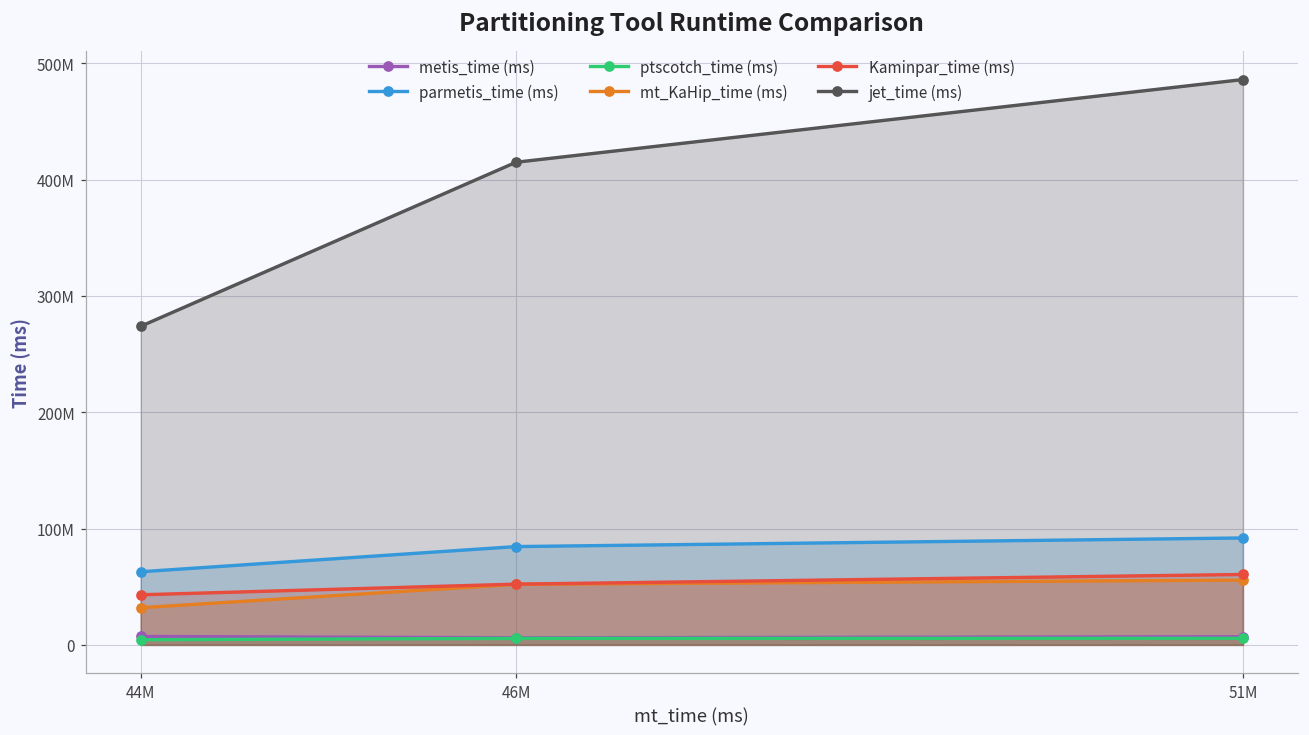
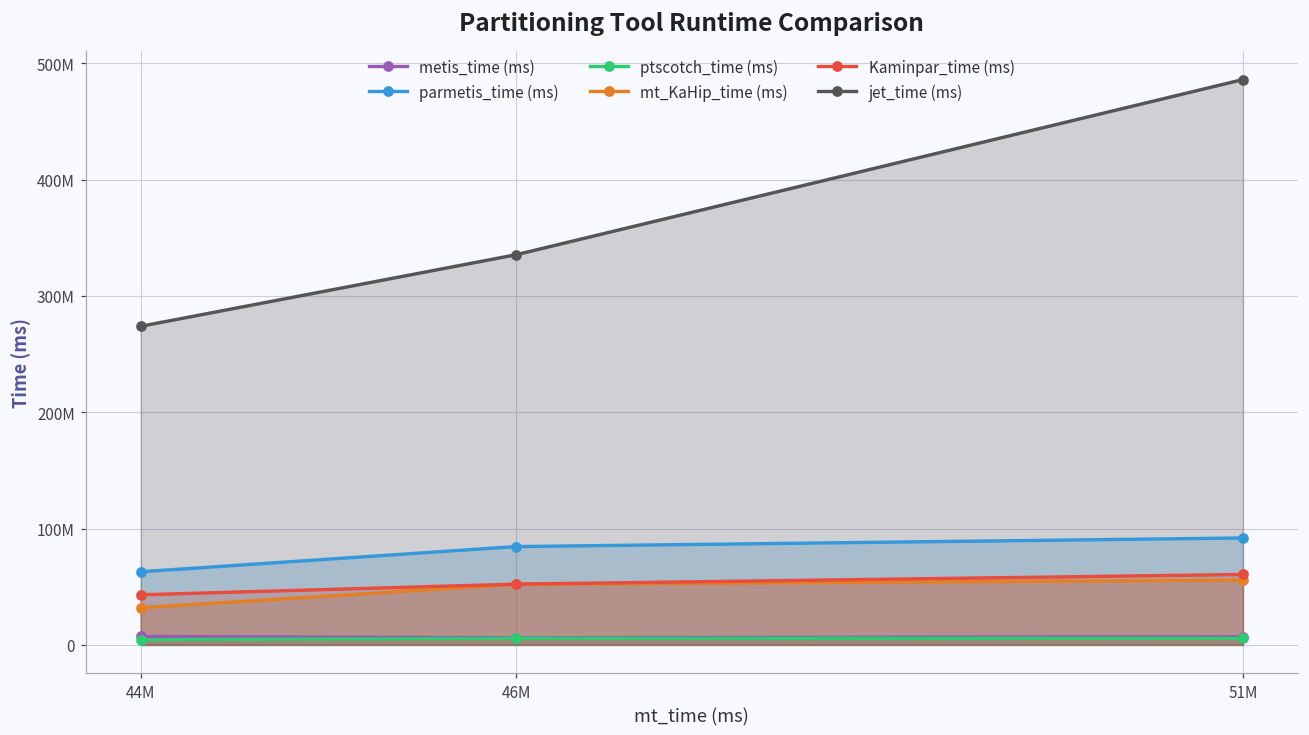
jet_time (ms), 46M: 415000000 -> 335000000
